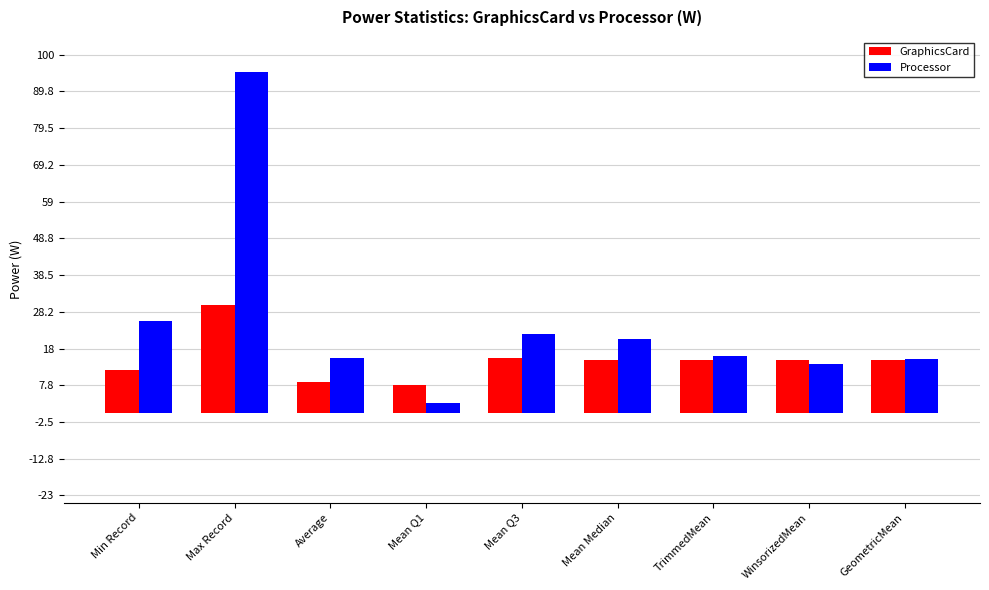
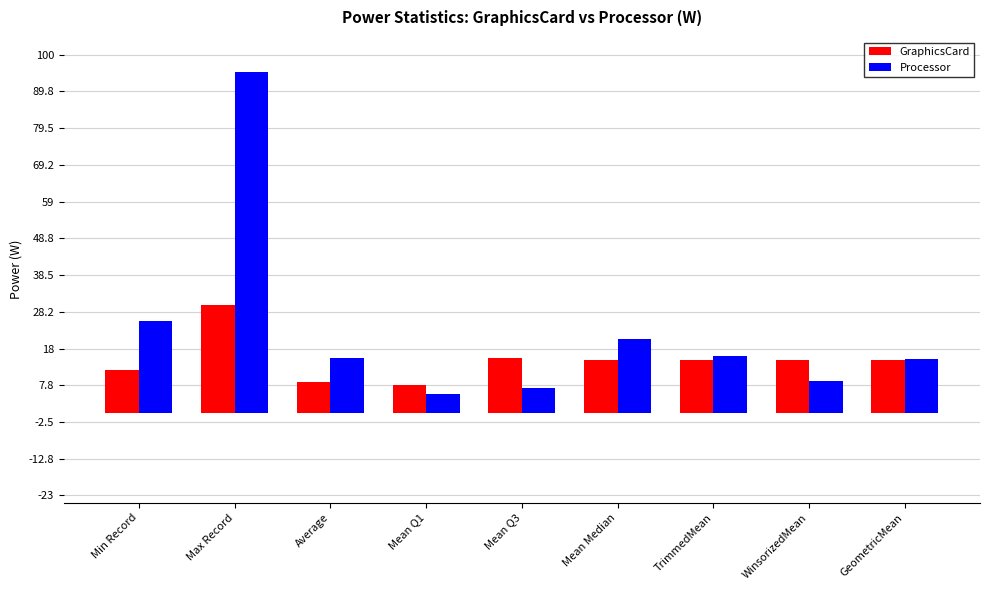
Processor, Mean Q1: 3 -> 5
Processor, Mean Q3: 22 -> 7
Processor, WinsorizedMean: 14 -> 9
